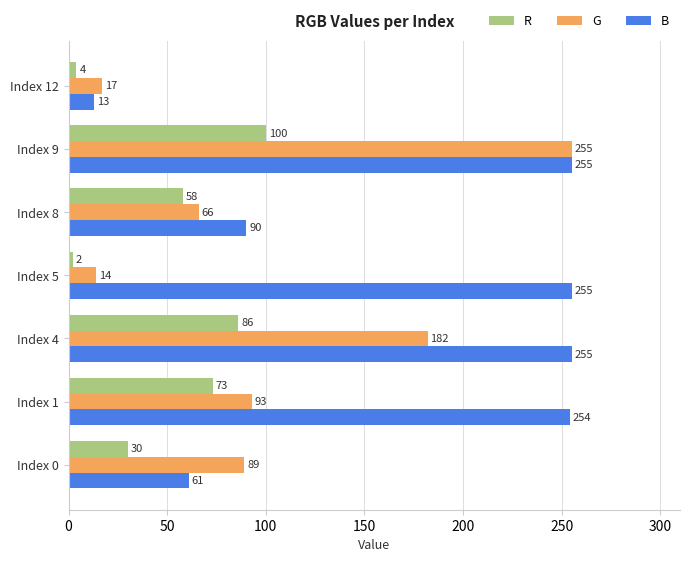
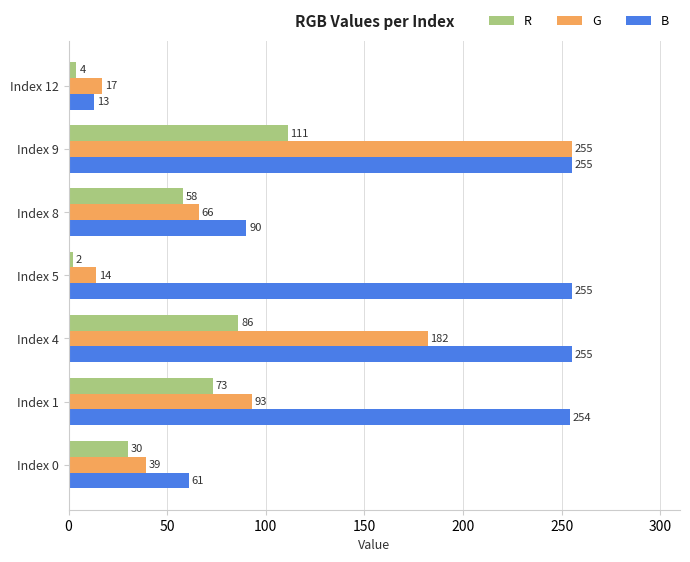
R, Index 9: 100 -> 111
G, Index 0: 89 -> 39
